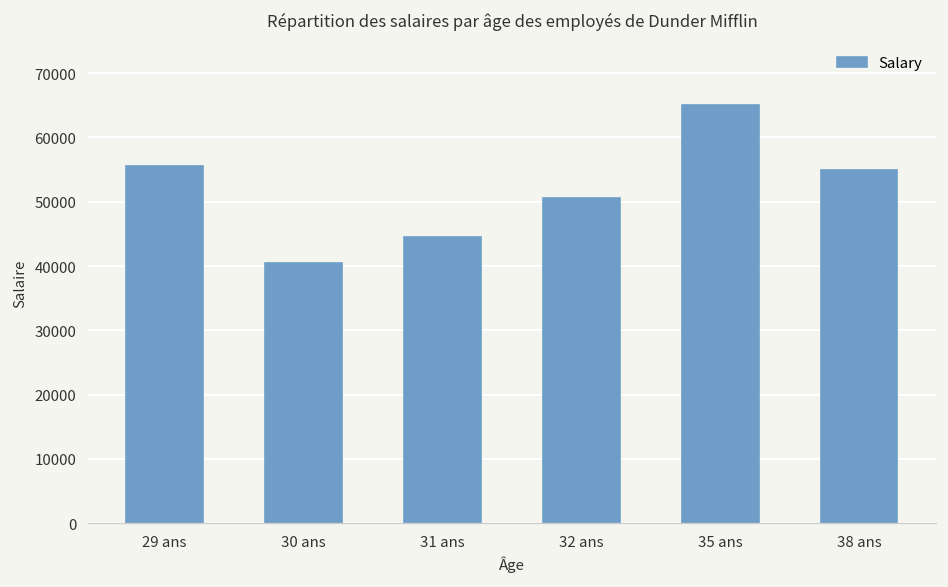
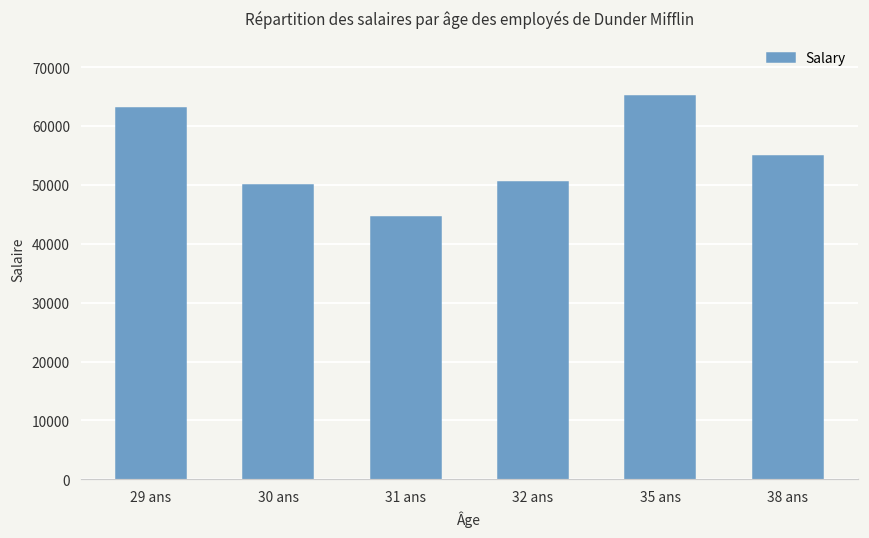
29 ans: 56000 -> 63000
30 ans: 41000 -> 50000
